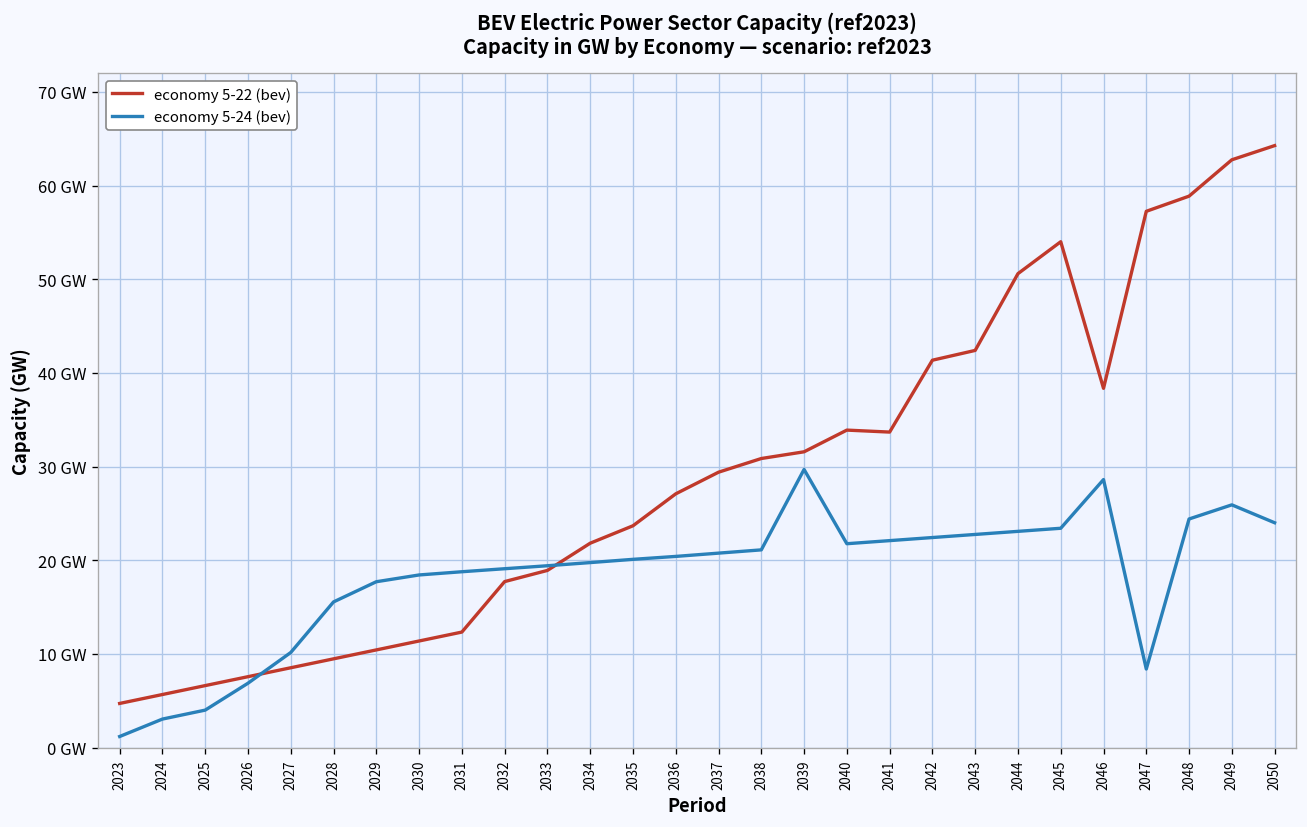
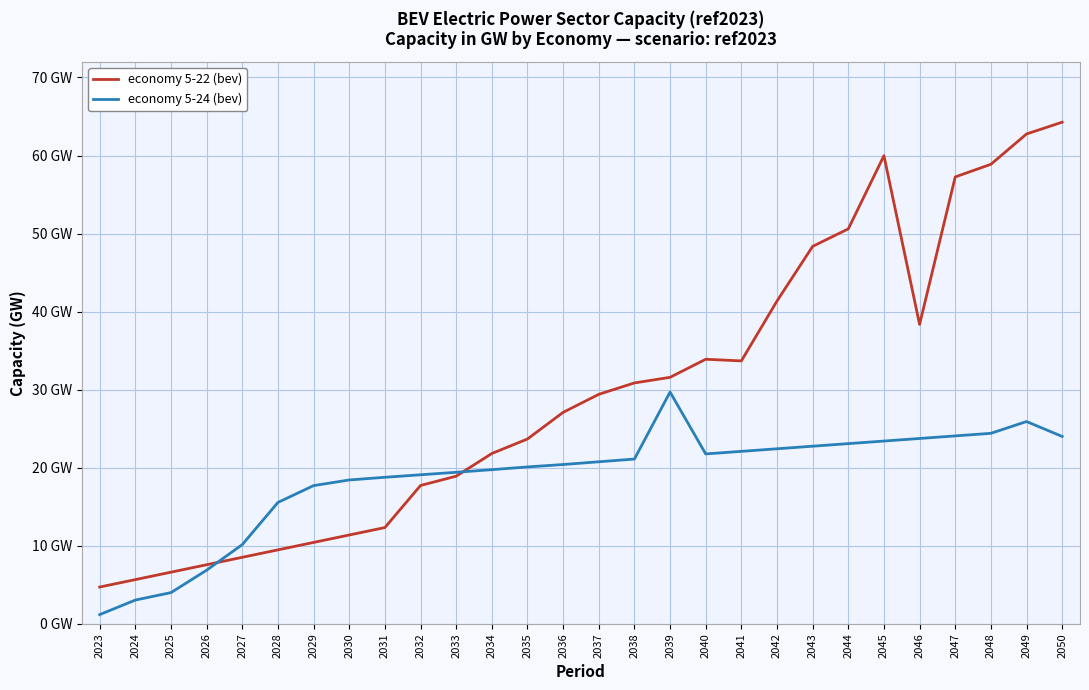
economy 5-22 (bev), 2043: 42 GW -> 48 GW
economy 5-22 (bev), 2045: 54 GW -> 60 GW
economy 5-24 (bev), 2046: 29 GW -> 24 GW
economy 5-24 (bev), 2047: 8 GW -> 24 GW
